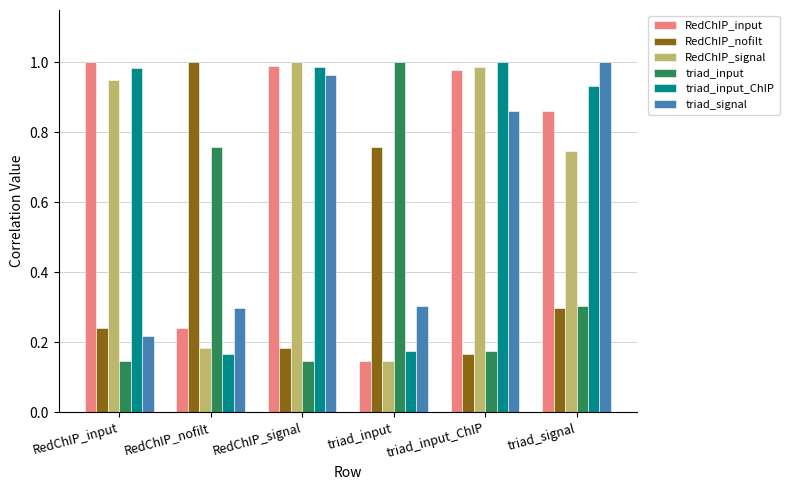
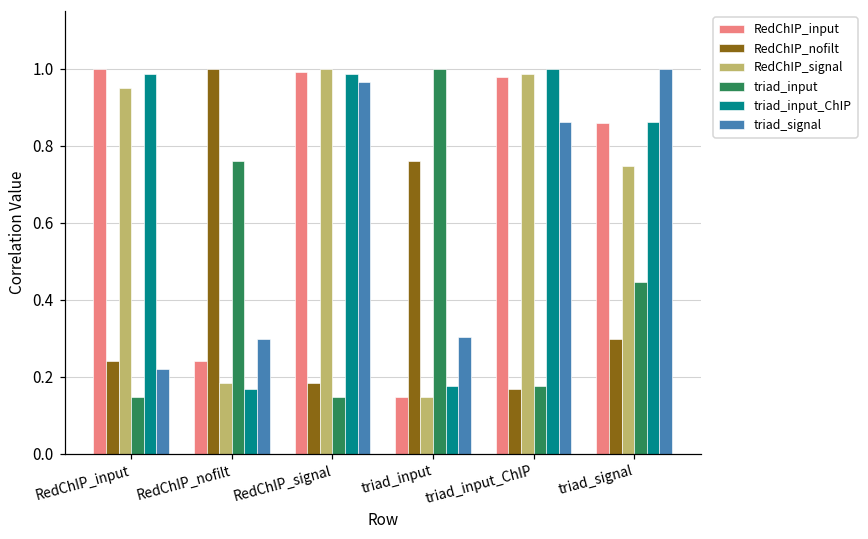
triad_input, triad_signal: 0.30 -> 0.44
triad_input_ChIP, triad_signal: 0.93 -> 0.86
